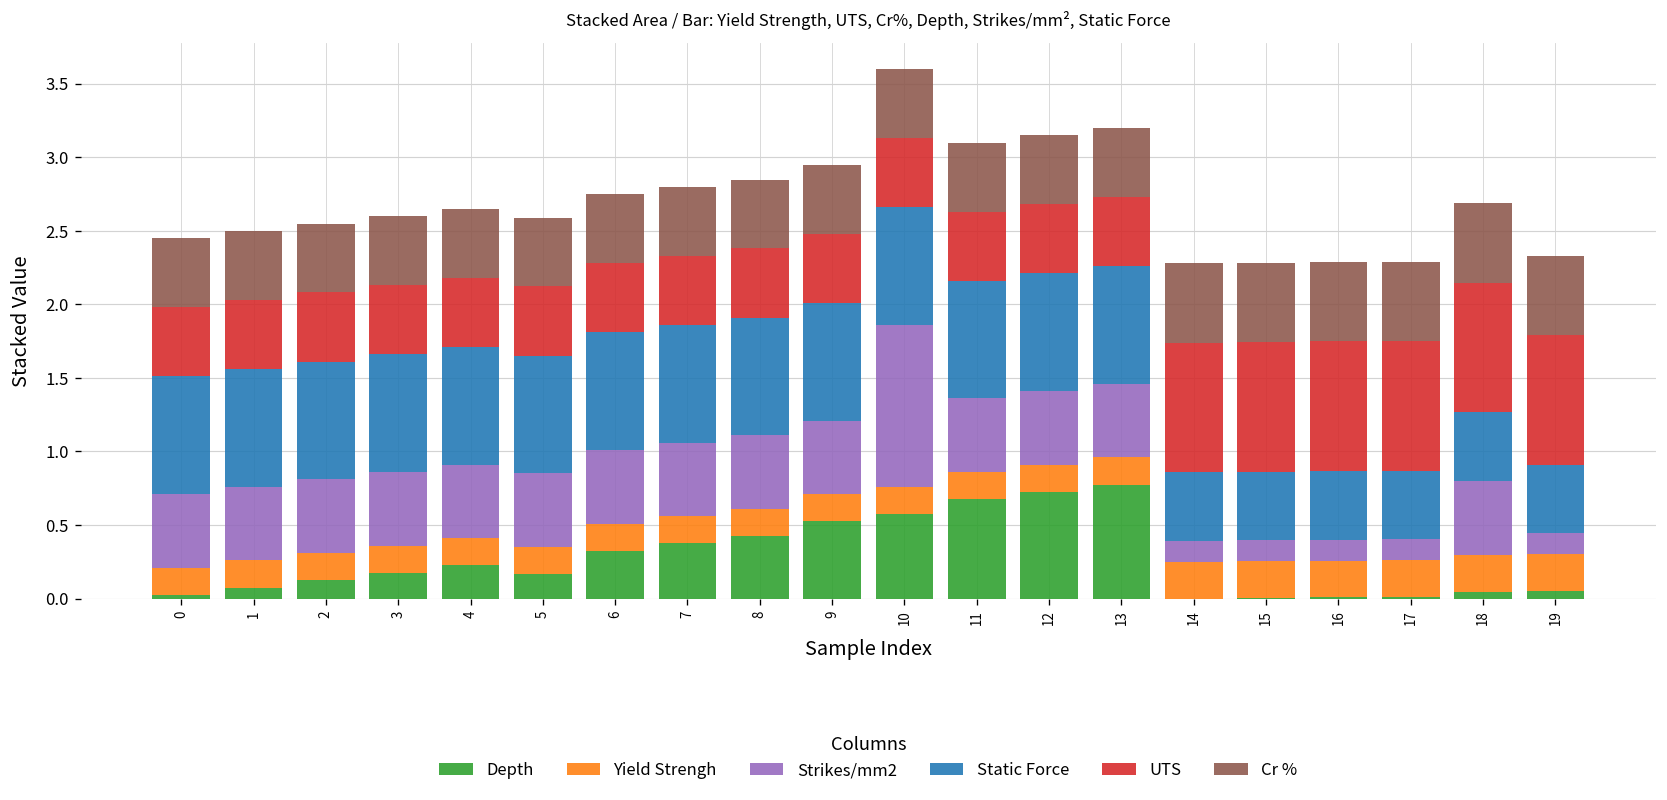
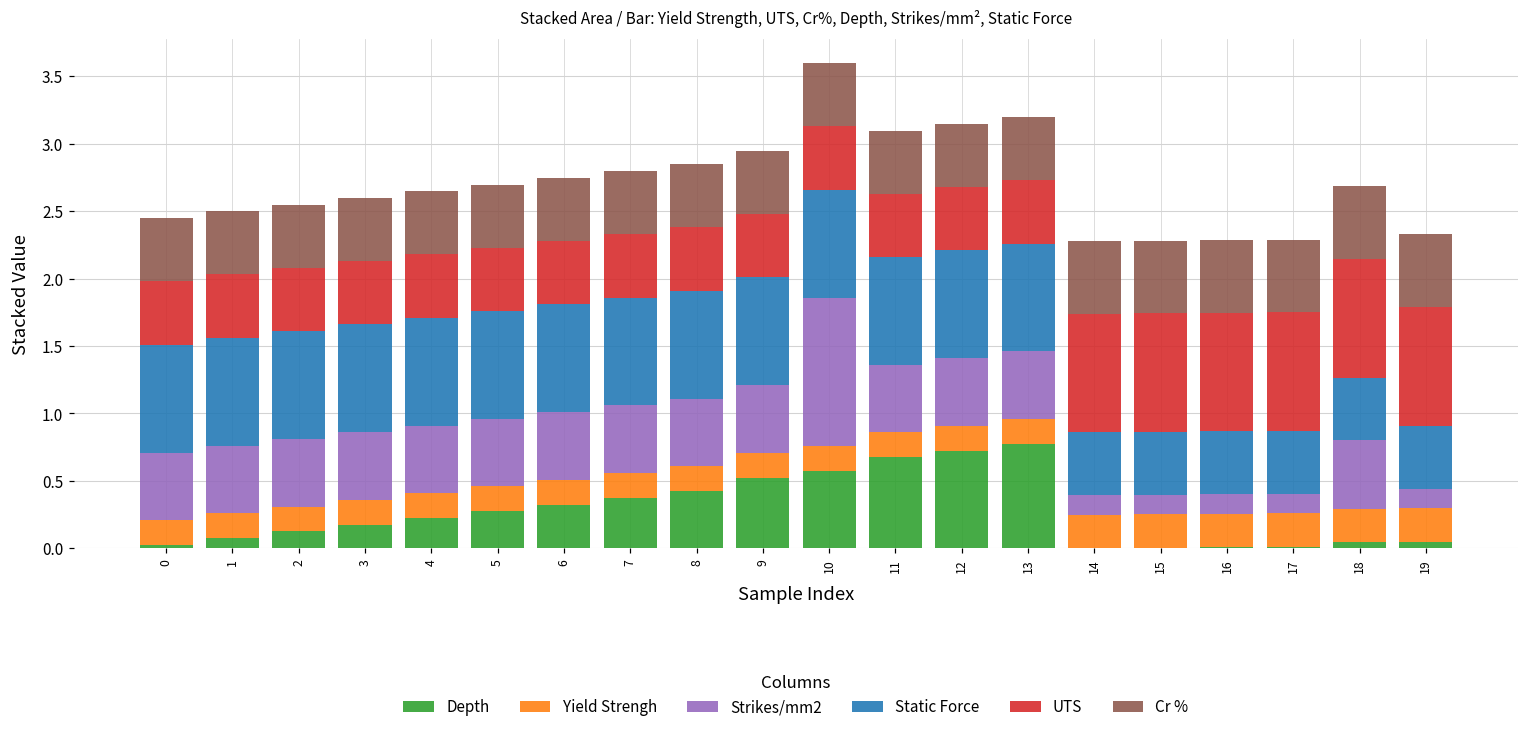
Depth, 5: 0.17 -> 0.28
